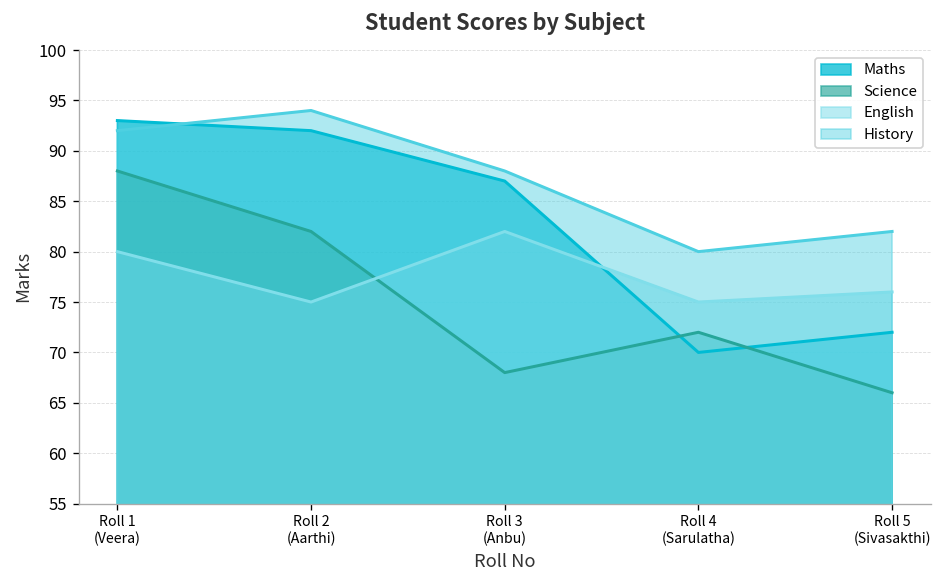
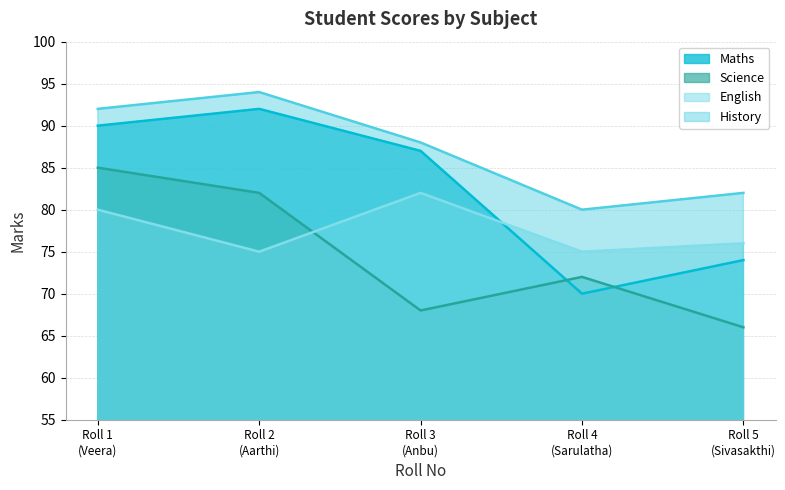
Maths, Roll 1 (Veera): 93 -> 90
Science, Roll 1 (Veera): 88 -> 85
Maths, Roll 5 (Sivasakthi): 72 -> 74
